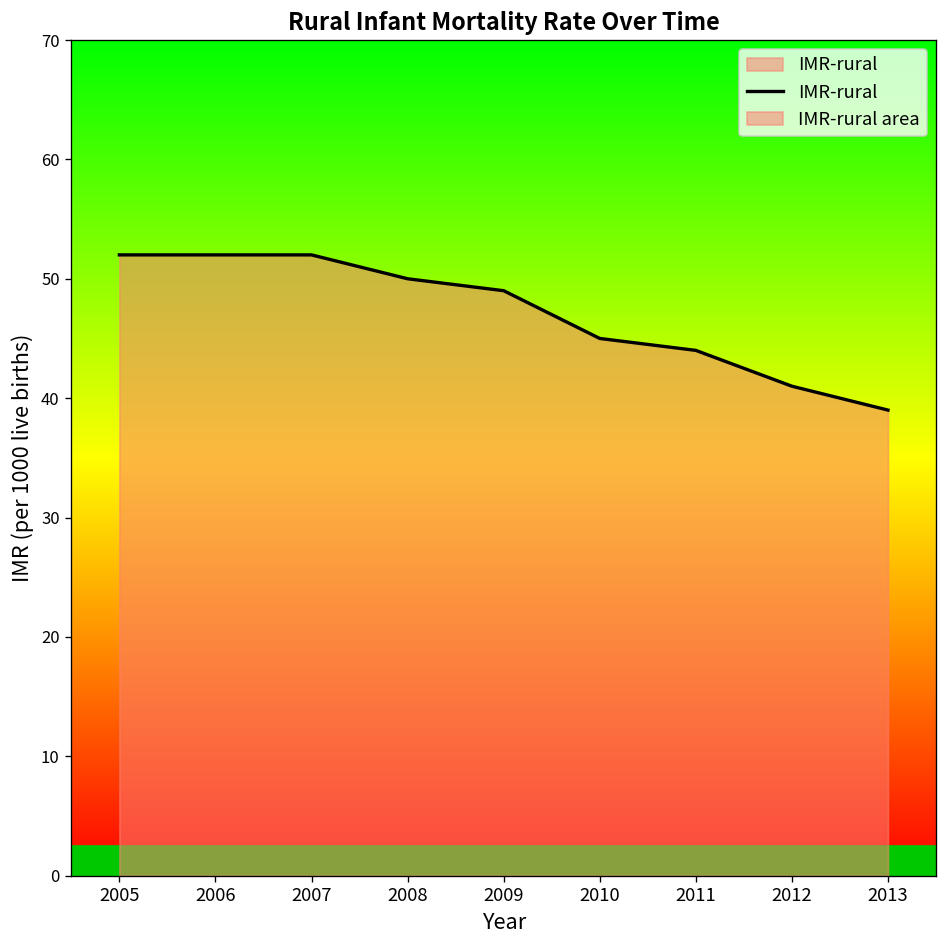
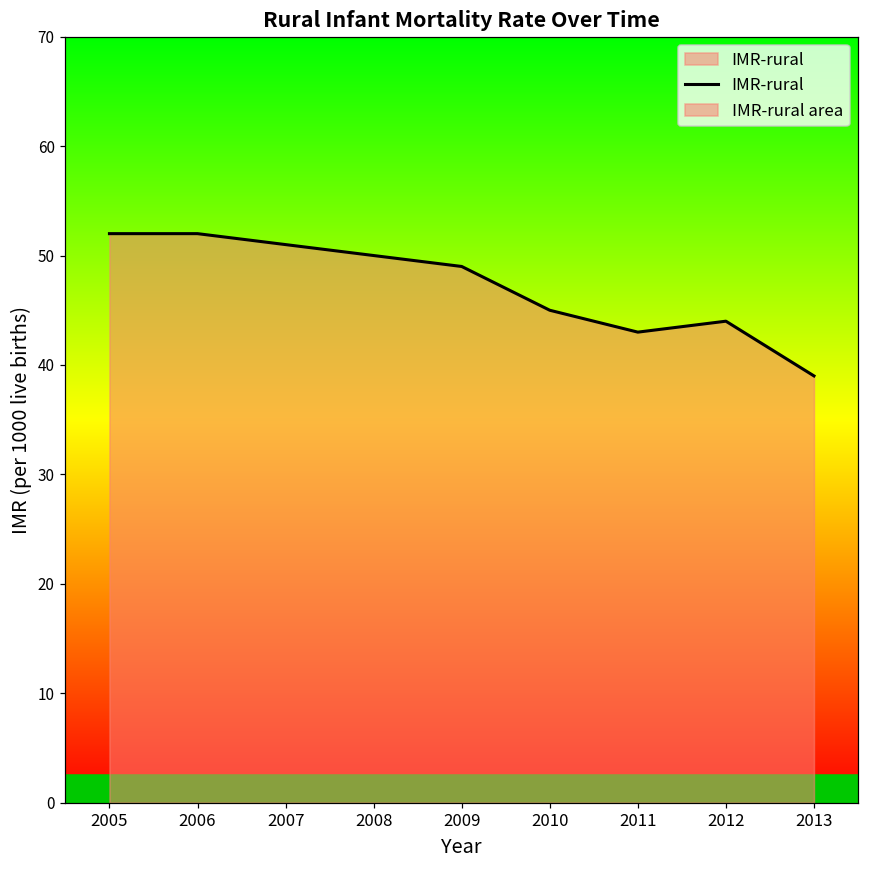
2007: 52 -> 51
2011: 44 -> 43
2012: 41 -> 44
